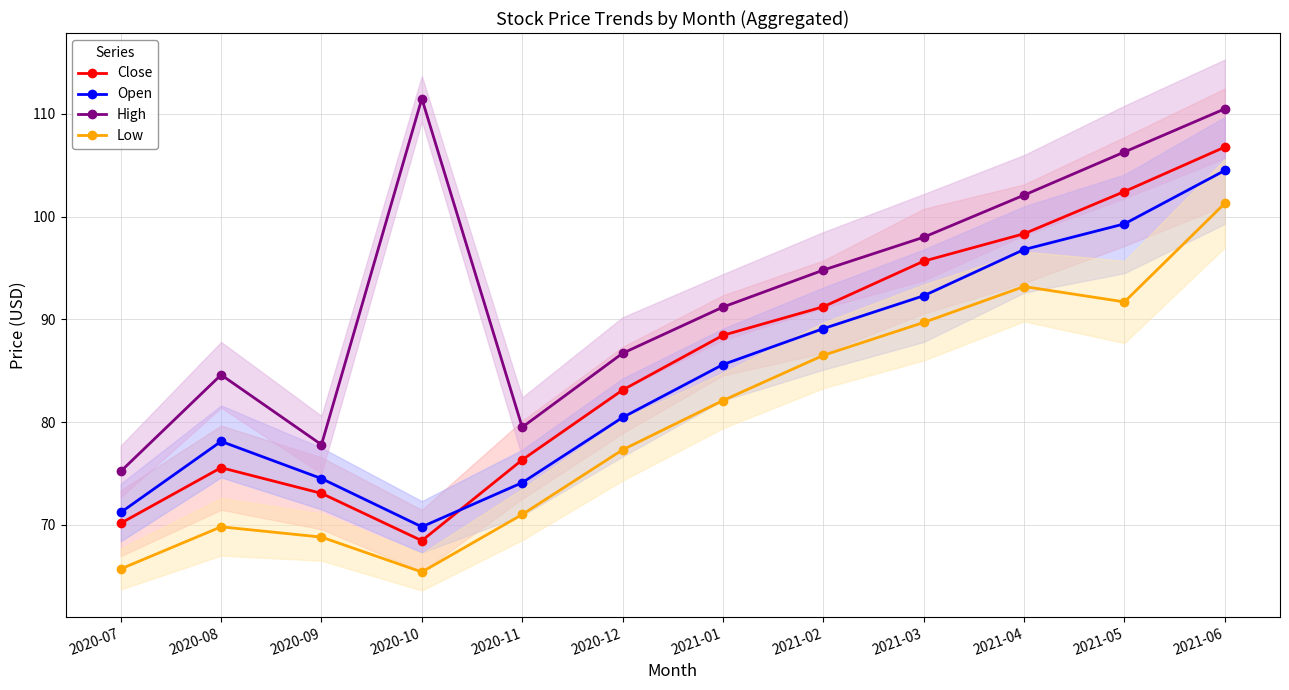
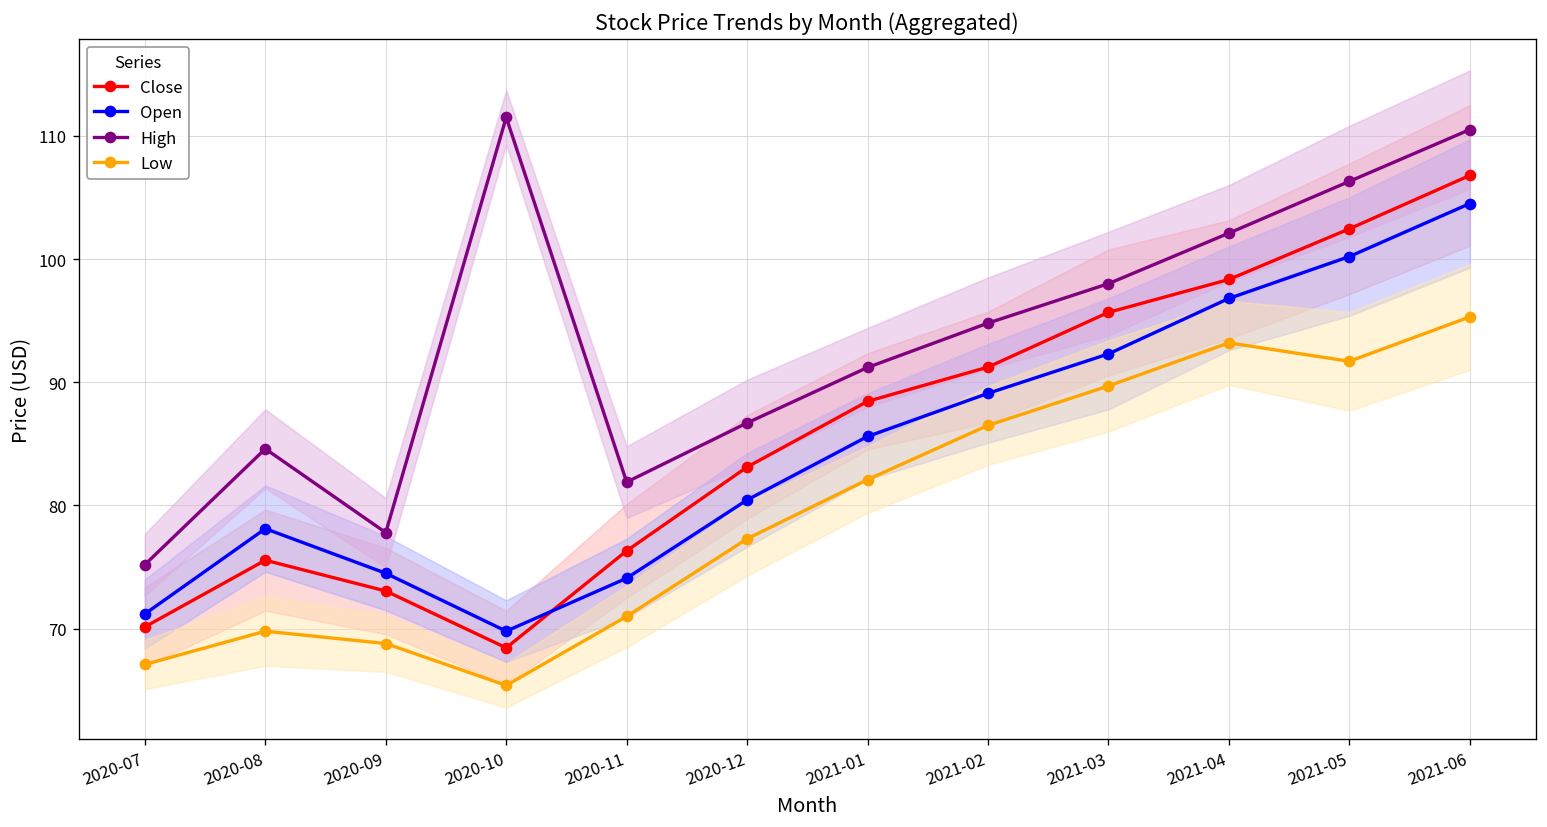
Low, 2020-07: 65.7 -> 67.1
High, 2020-11: 79.5 -> 81.9
Open, 2021-05: 99.3 -> 100.2
Low, 2021-06: 101.3 -> 95.3
